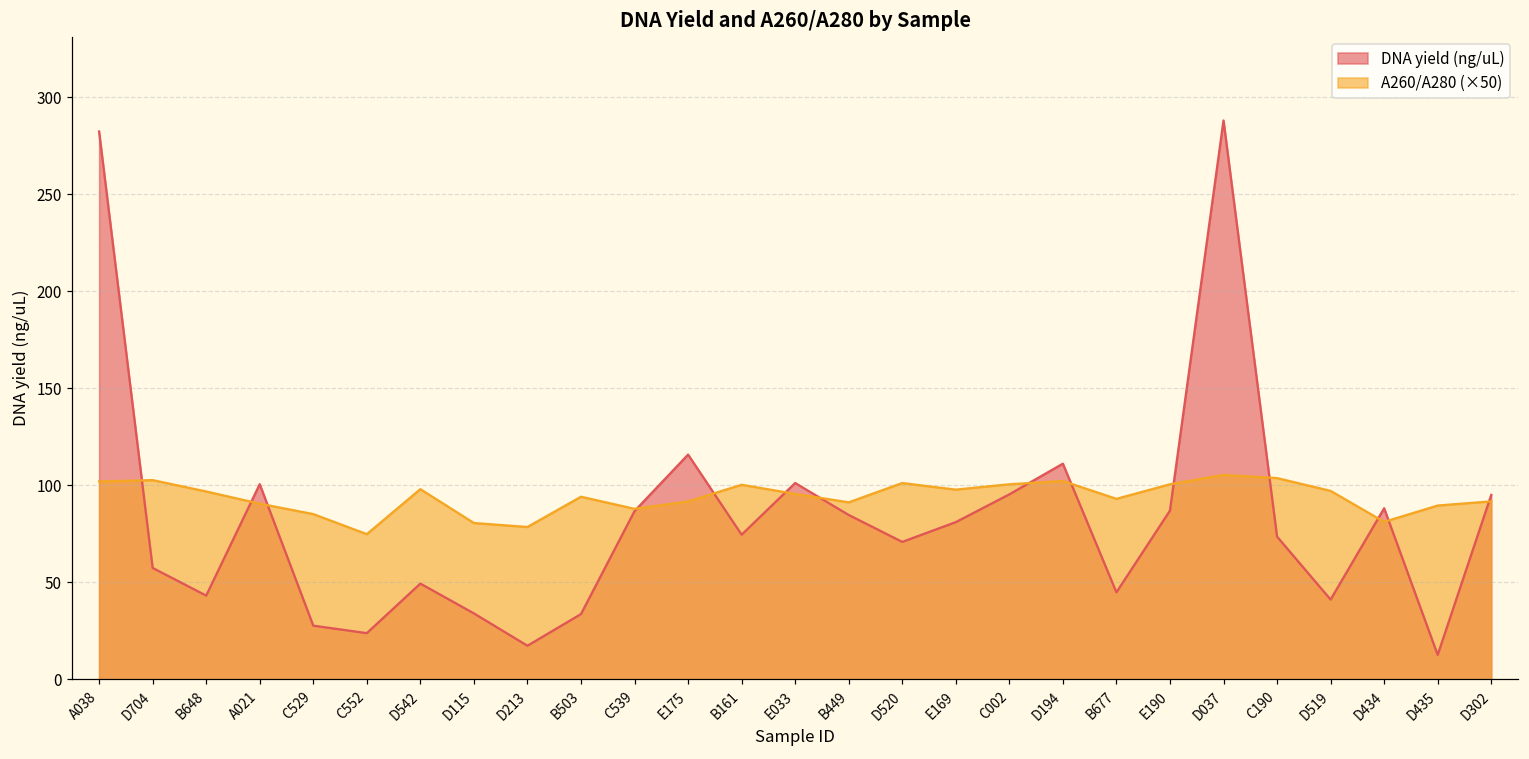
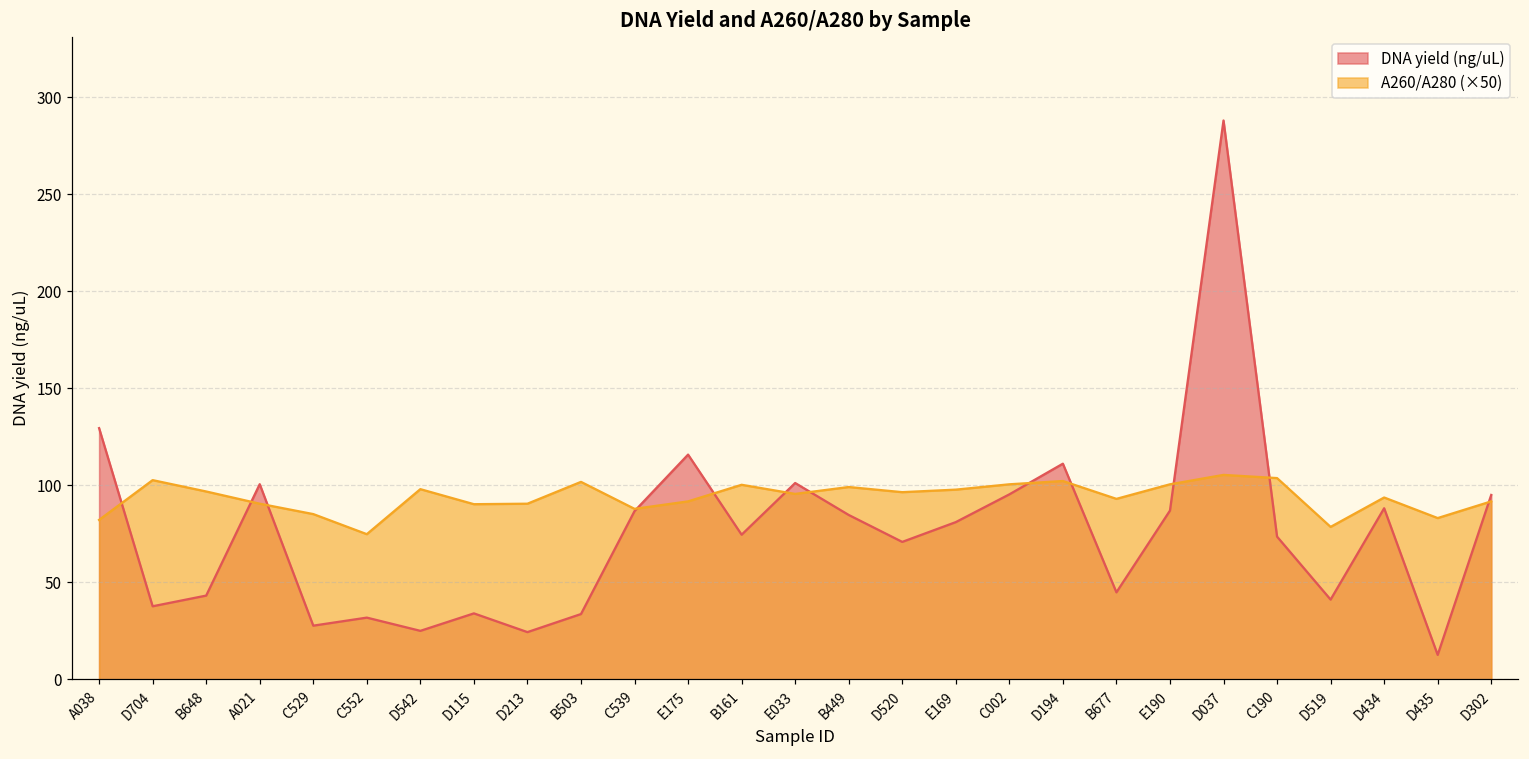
DNA yield (ng/uL), A038: 282 -> 129
A260/A280 (×50), A038: 102 -> 82
DNA yield (ng/uL), D704: 57 -> 38
DNA yield (ng/uL), C552: 24 -> 32
DNA yield (ng/uL), D542: 49 -> 25
A260/A280 (×50), D115: 81 -> 90
DNA yield (ng/uL), D213: 17 -> 24
A260/A280 (×50), D213: 79 -> 91
A260/A280 (×50), B503: 94 -> 102
A260/A280 (×50), B449: 91 -> 99
A260/A280 (×50), D520: 101 -> 96
A260/A280 (×50), D519: 97 -> 79
A260/A280 (×50), D434: 81 -> 94
A260/A280 (×50), D435: 90 -> 83
